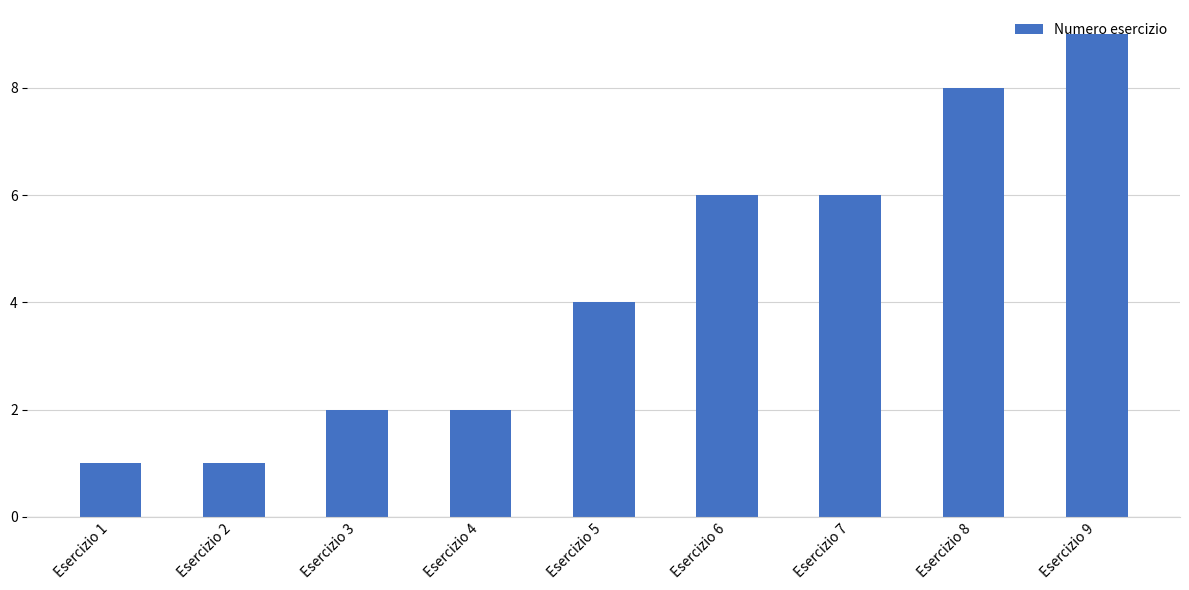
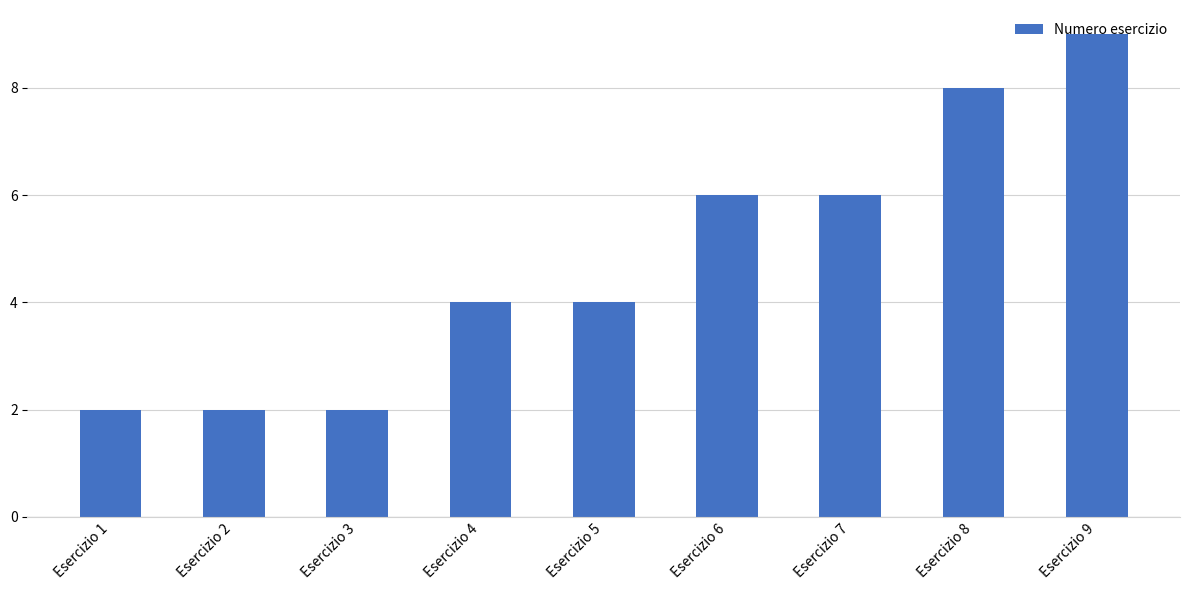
Esercizio 1: 1 -> 2
Esercizio 2: 1 -> 2
Esercizio 4: 2 -> 4
